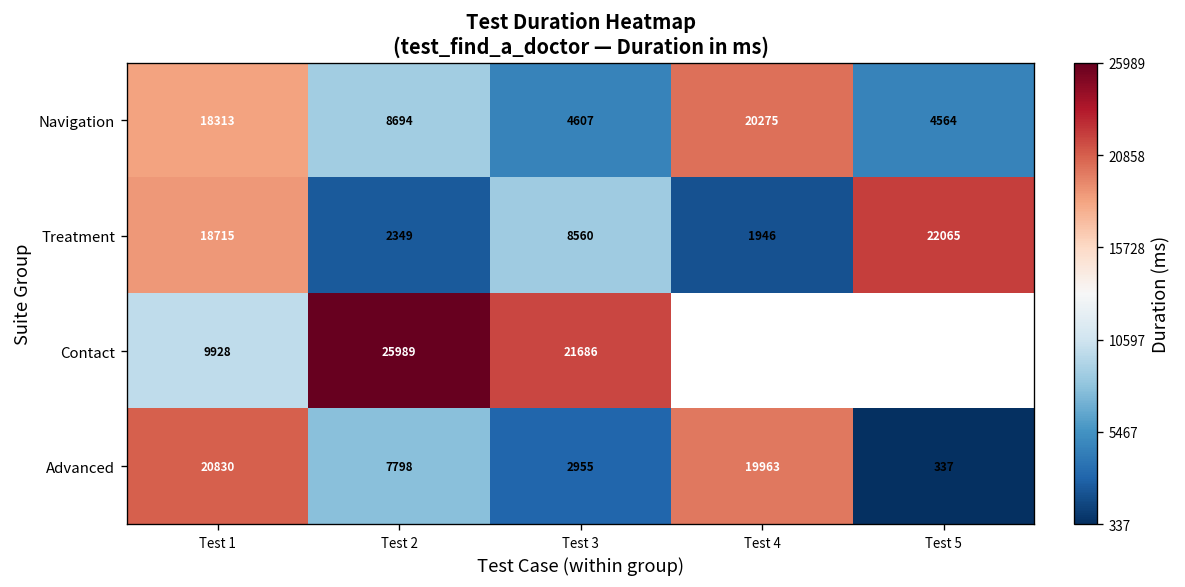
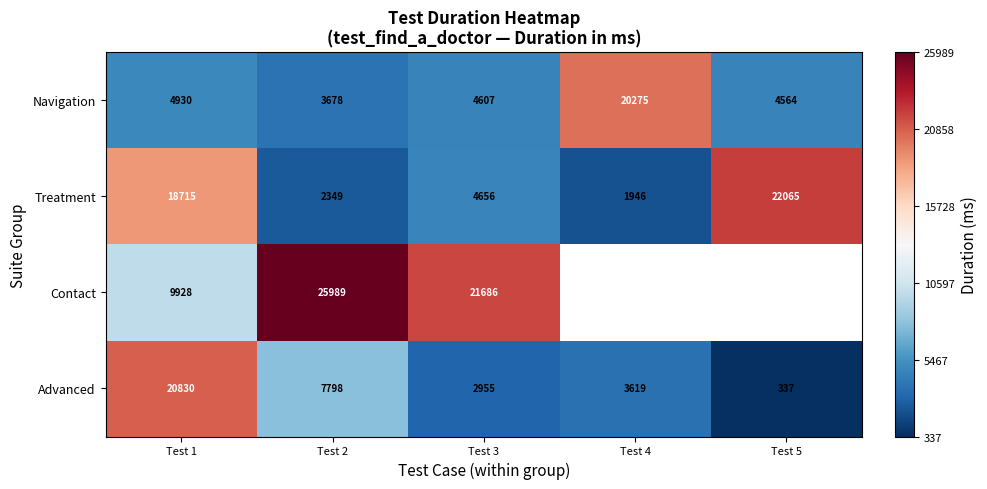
Navigation, Test 1: 18313 -> 4930
Navigation, Test 2: 8694 -> 3678
Treatment, Test 3: 8560 -> 4656
Advanced, Test 4: 19963 -> 3619
